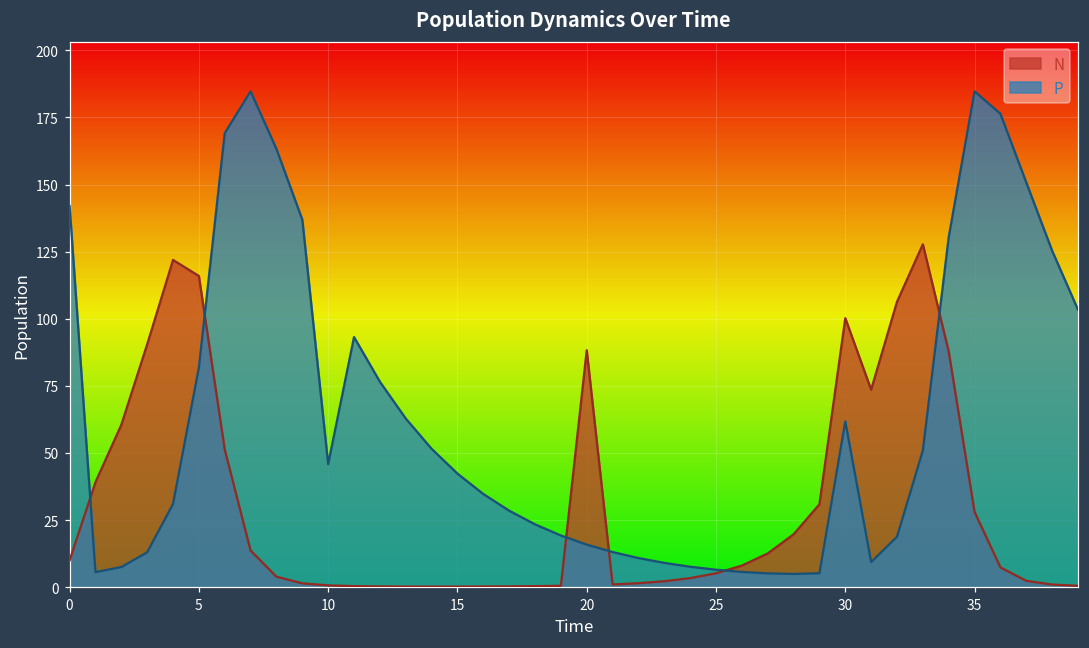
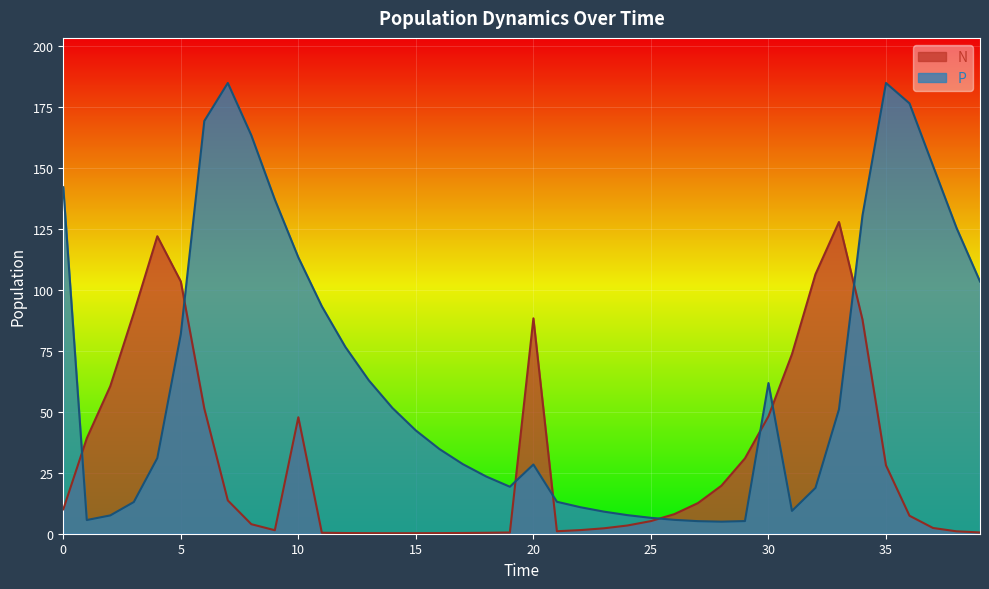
N, 5: 116 -> 103
N, 10: 1 -> 48
P, 10: 46 -> 113
P, 20: 16 -> 28
N, 30: 100 -> 48
